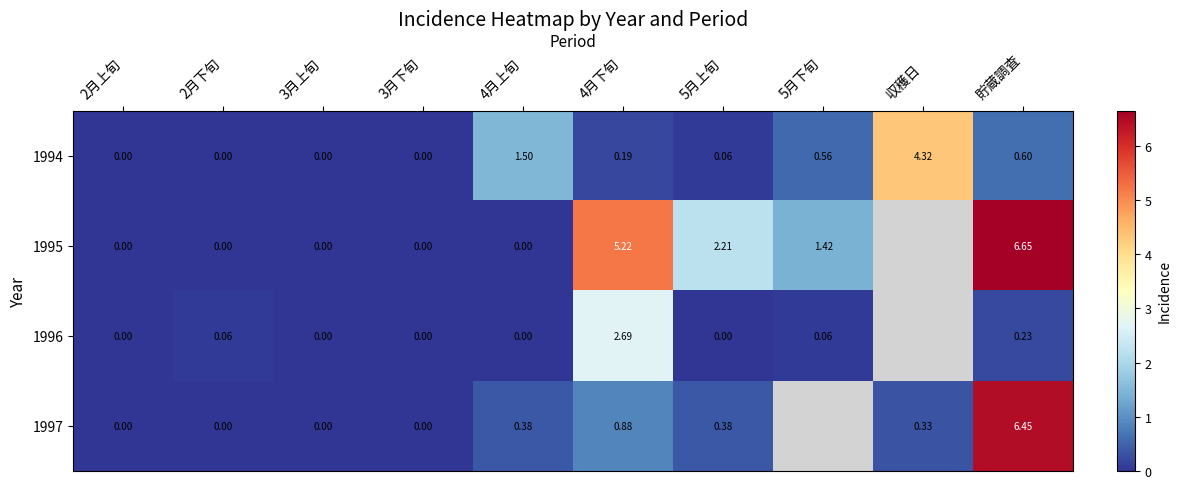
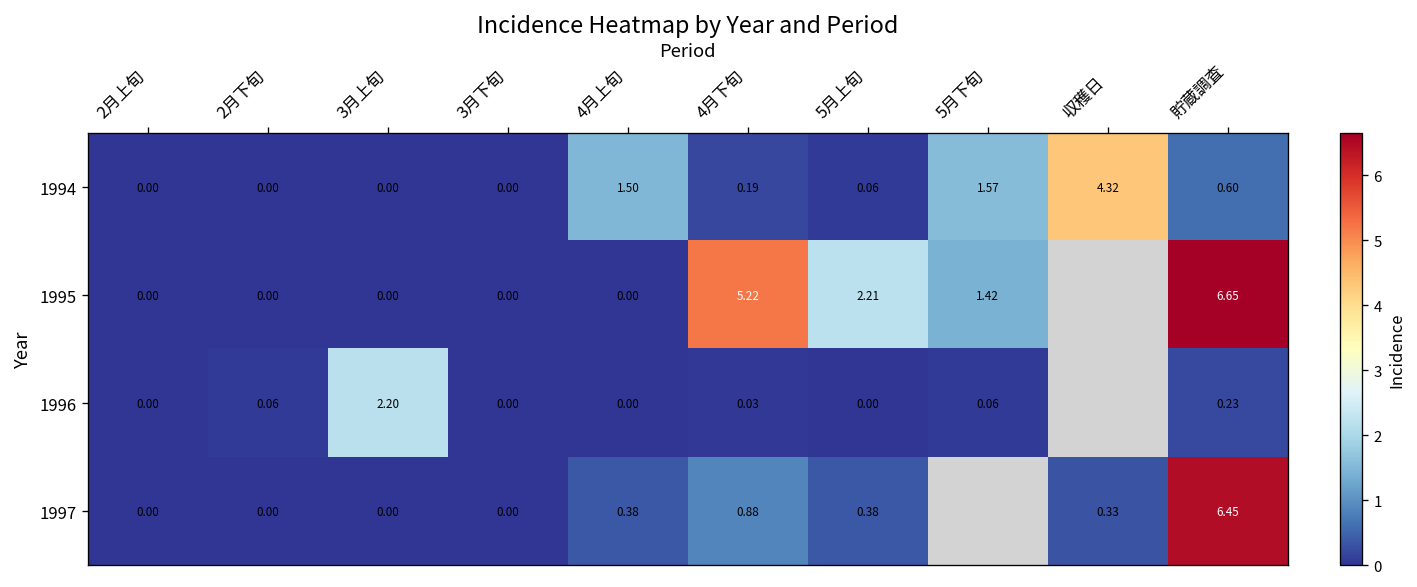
1994, 5月下旬: 0.56 -> 1.57
1996, 3月上旬: 0.00 -> 2.20
1996, 4月下旬: 2.69 -> 0.03
